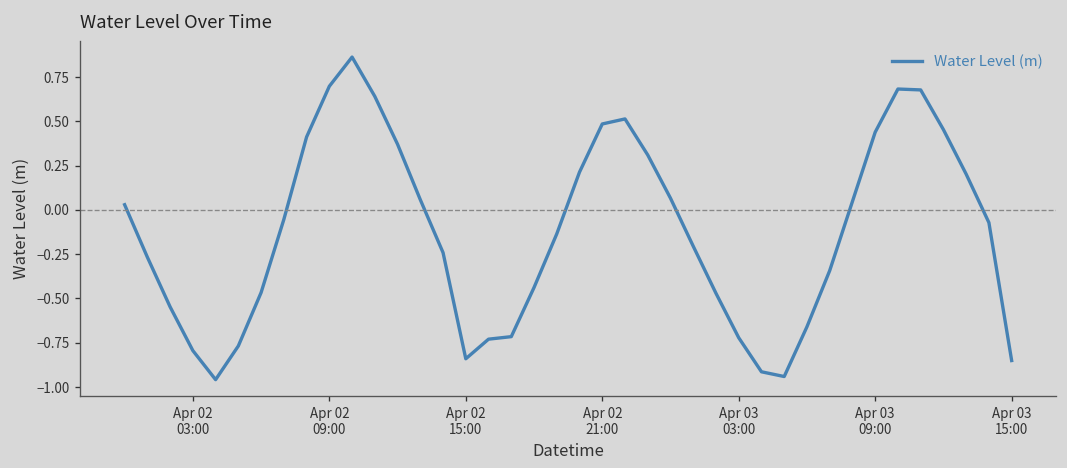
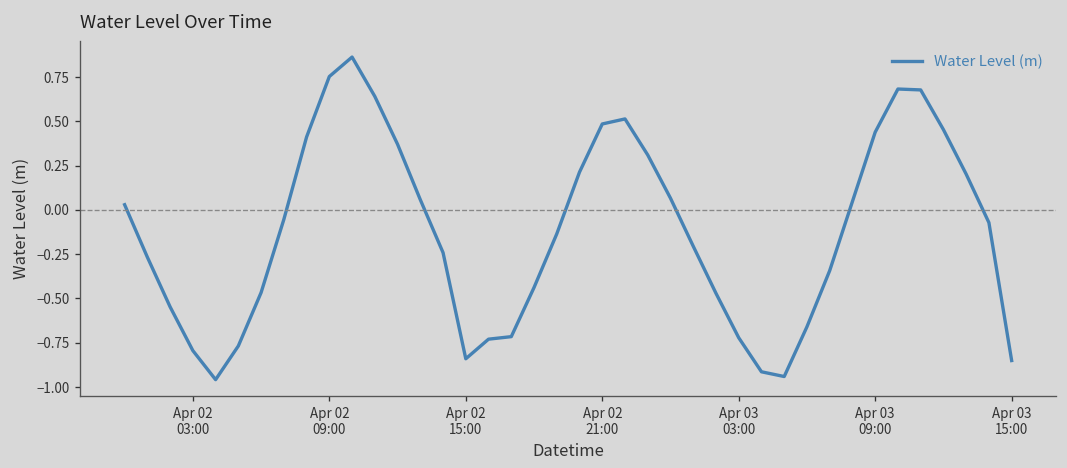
Apr 02 09:00: 0.70 -> 0.75
